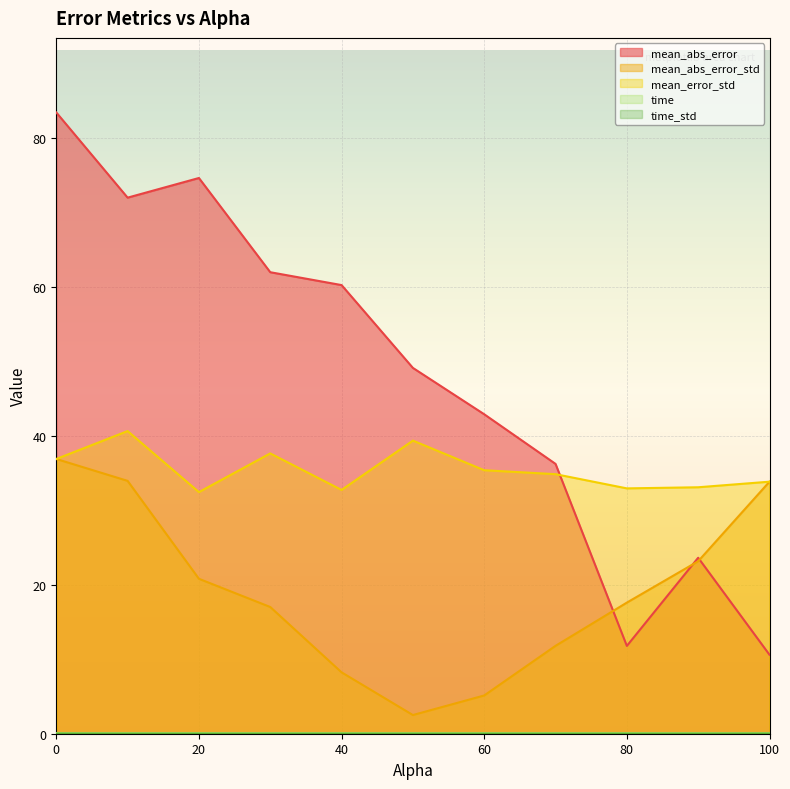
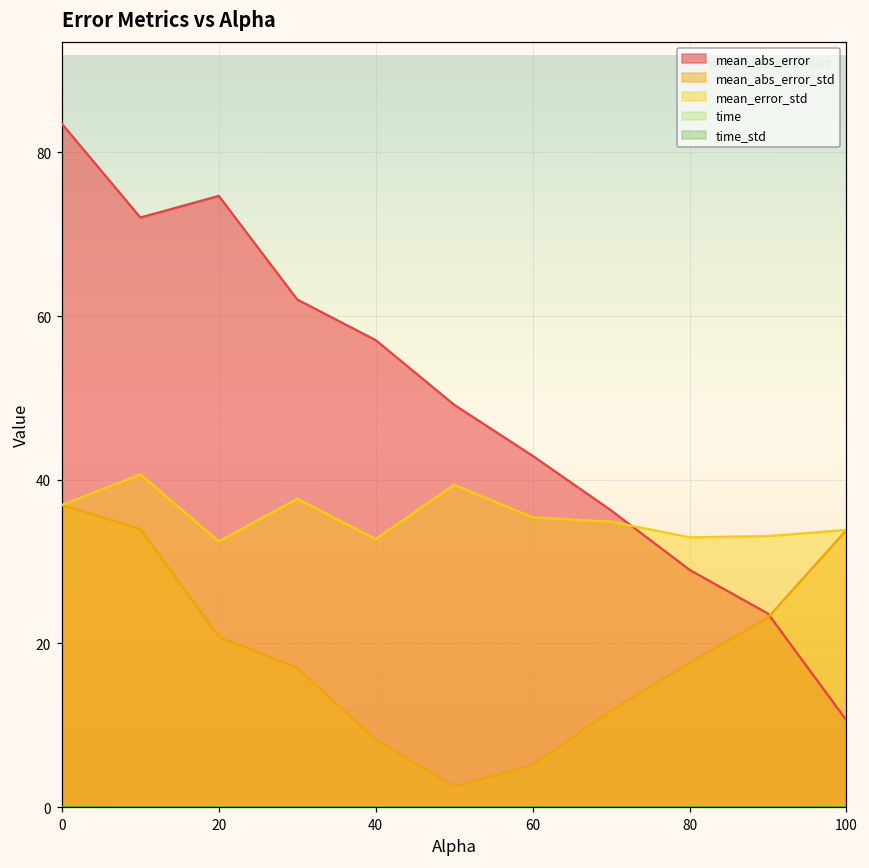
mean_abs_error, 40: 60 -> 57
mean_abs_error, 80: 12 -> 29
